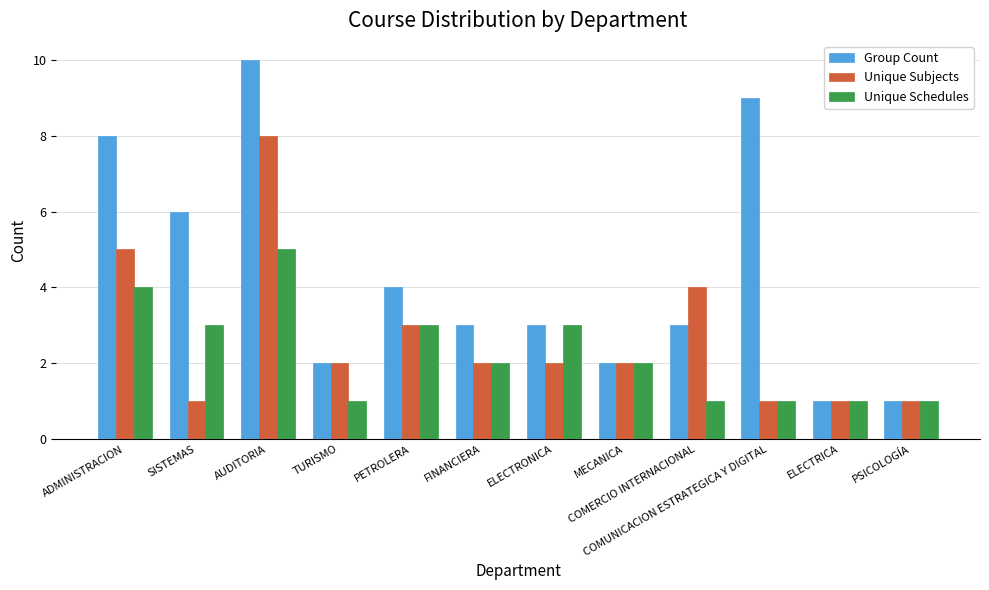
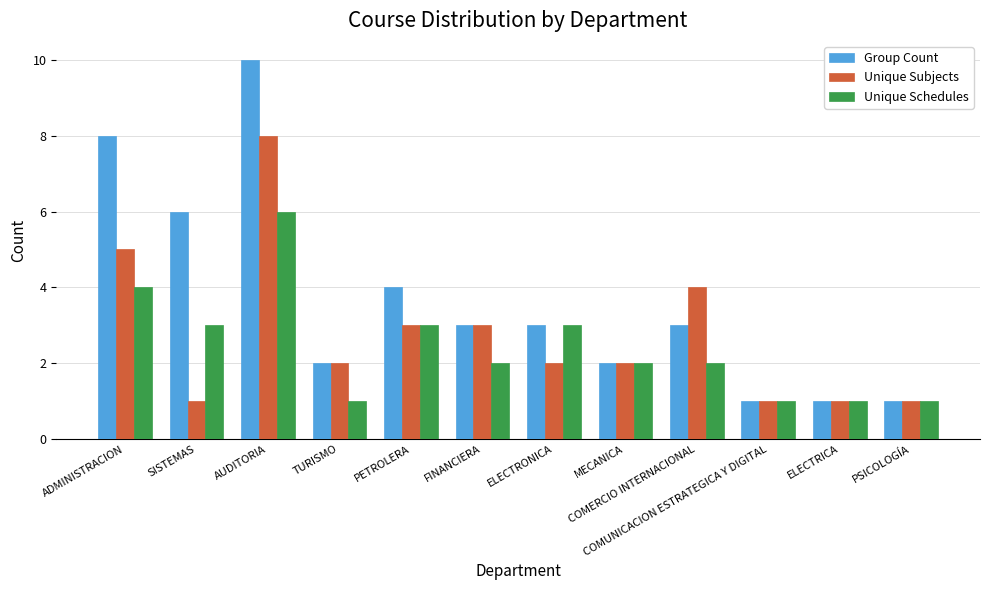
Unique Schedules, AUDITORIA: 5 -> 6
Unique Subjects, FINANCIERA: 2 -> 3
Unique Schedules, COMERCIO INTERNACIONAL: 1 -> 2
Group Count, COMUNICACION ESTRATEGICA Y DIGITAL: 9 -> 1
